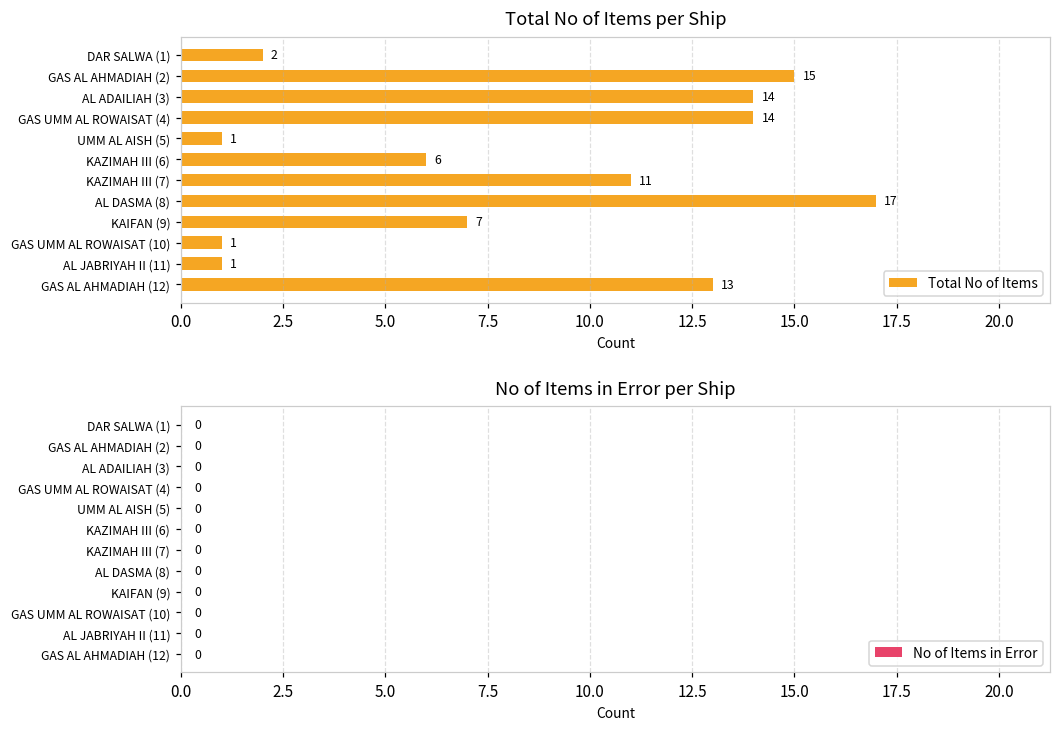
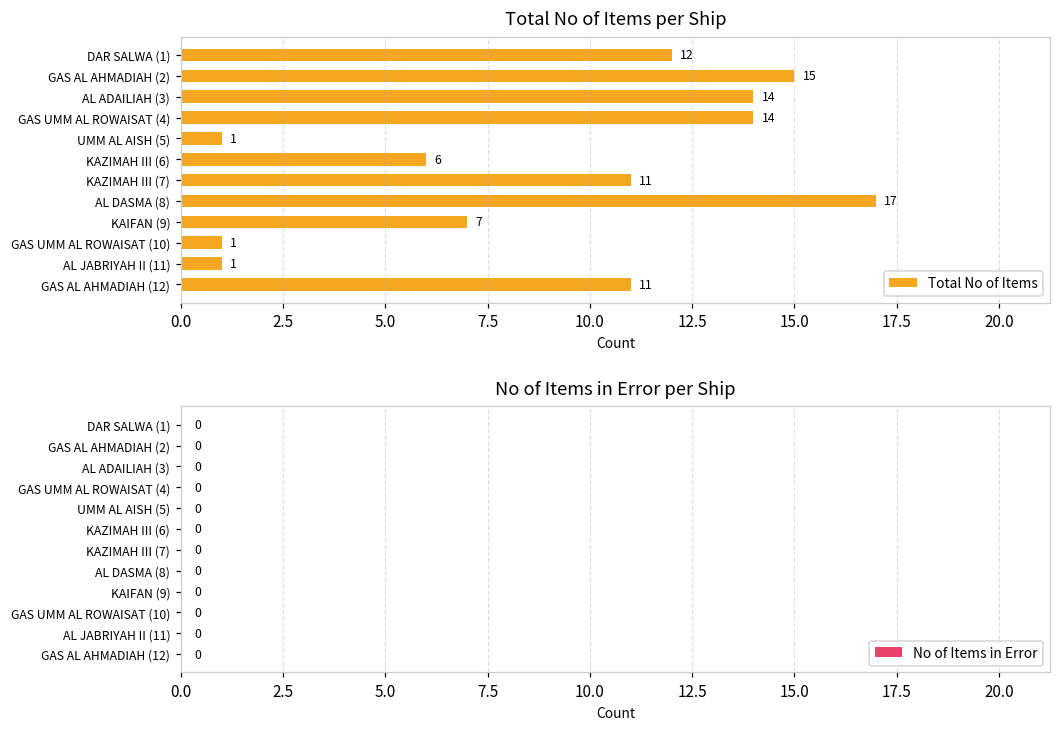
Total No of Items per Ship, DAR SALWA (1): 2 -> 12
Total No of Items per Ship, GAS AL AHMADIAH (12): 13 -> 11
